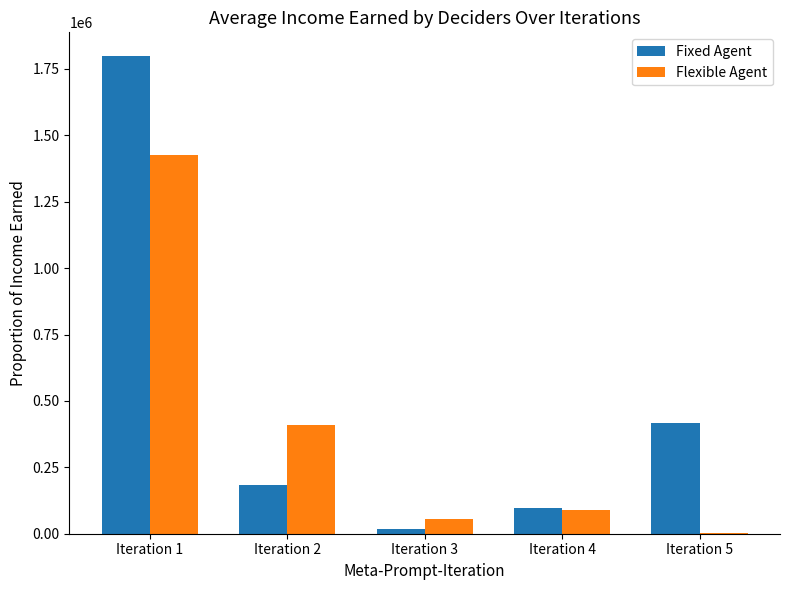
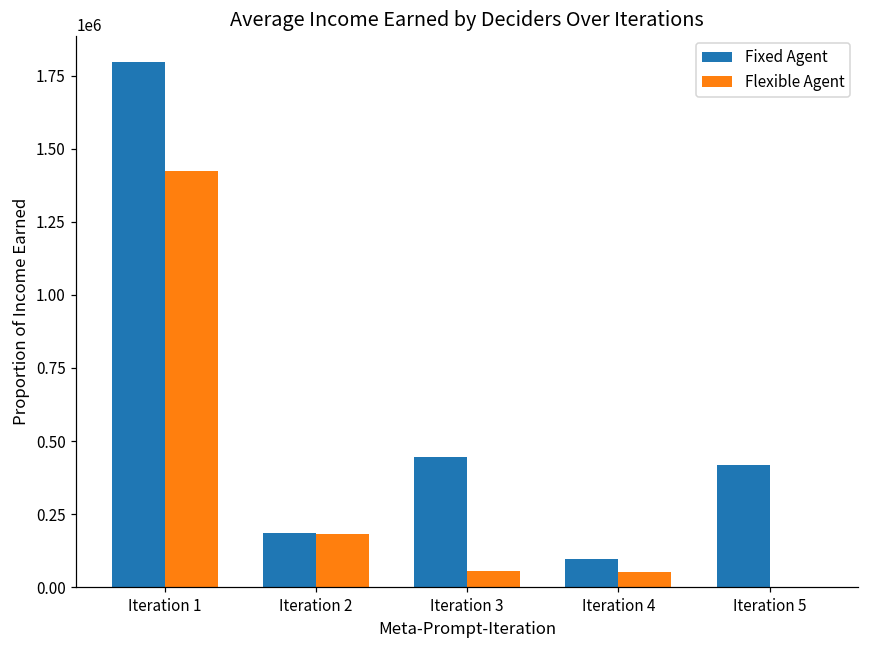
Flexible Agent, Iteration 2: 410000 -> 180000
Fixed Agent, Iteration 3: 20000 -> 450000
Flexible Agent, Iteration 4: 90000 -> 50000
